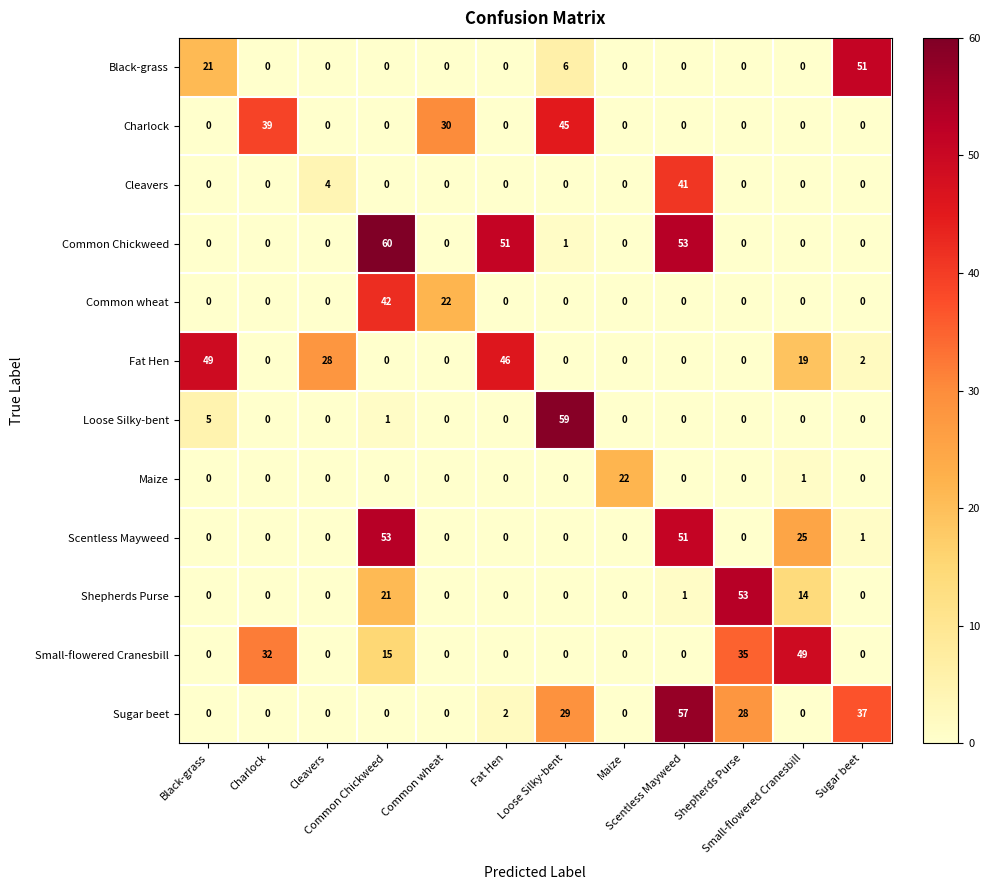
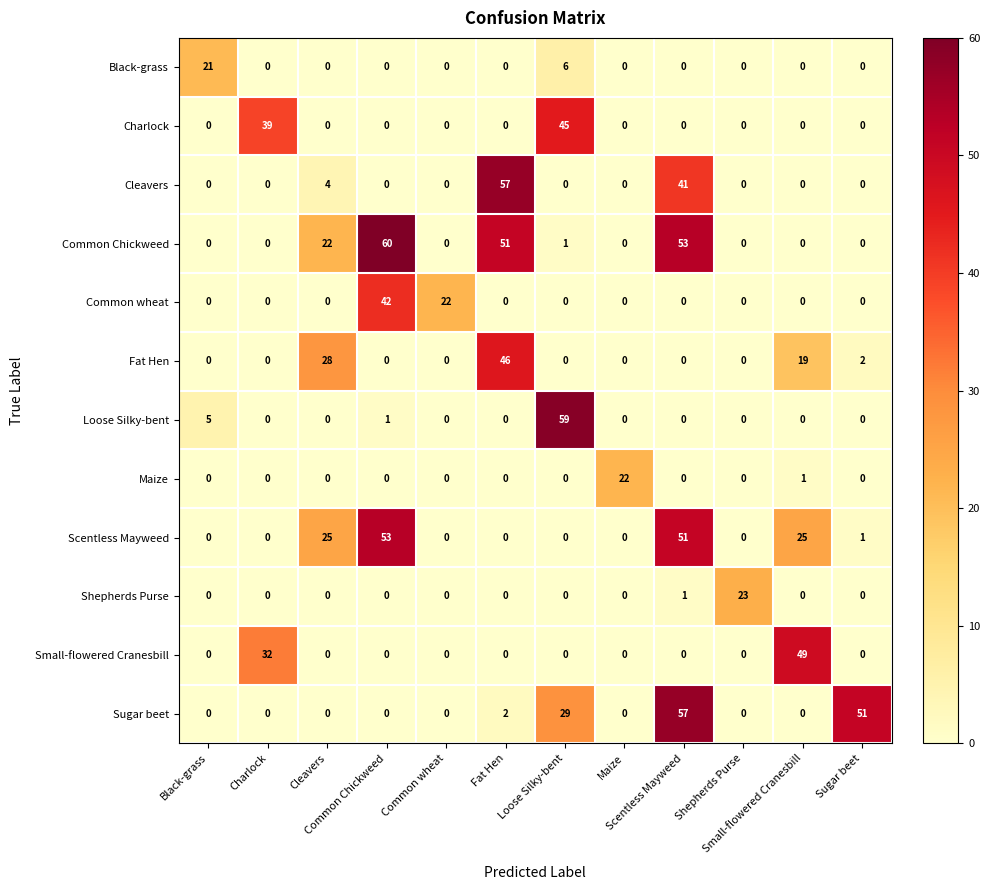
Black-grass, Sugar beet: 51 -> 0
Charlock, Common wheat: 30 -> 0
Cleavers, Fat Hen: 0 -> 57
Common Chickweed, Cleavers: 0 -> 22
Fat Hen, Black-grass: 49 -> 0
Scentless Mayweed, Cleavers: 0 -> 25
Shepherds Purse, Common Chickweed: 21 -> 0
Shepherds Purse, Shepherds Purse: 53 -> 23
Shepherds Purse, Small-flowered Cranesbill: 14 -> 0
Small-flowered Cranesbill, Common Chickweed: 15 -> 0
Small-flowered Cranesbill, Shepherds Purse: 35 -> 0
Sugar beet, Shepherds Purse: 28 -> 0
Sugar beet, Sugar beet: 37 -> 51
